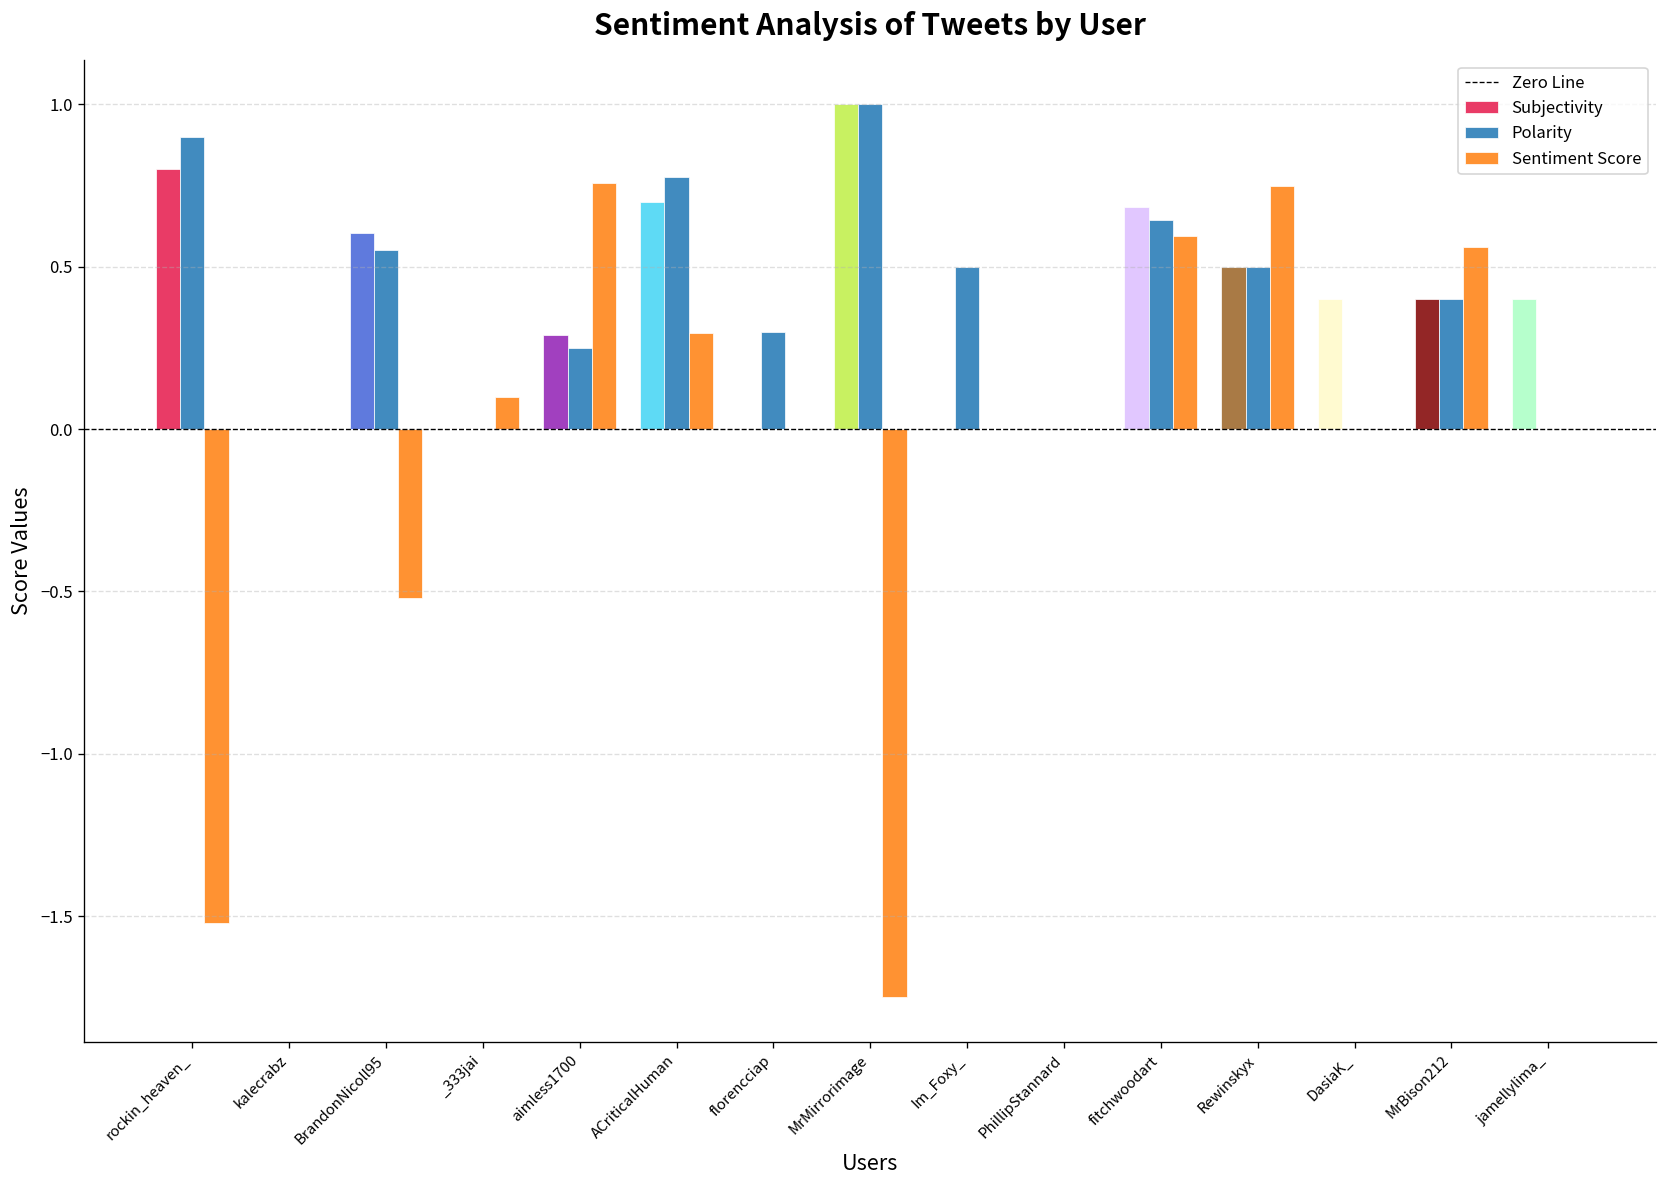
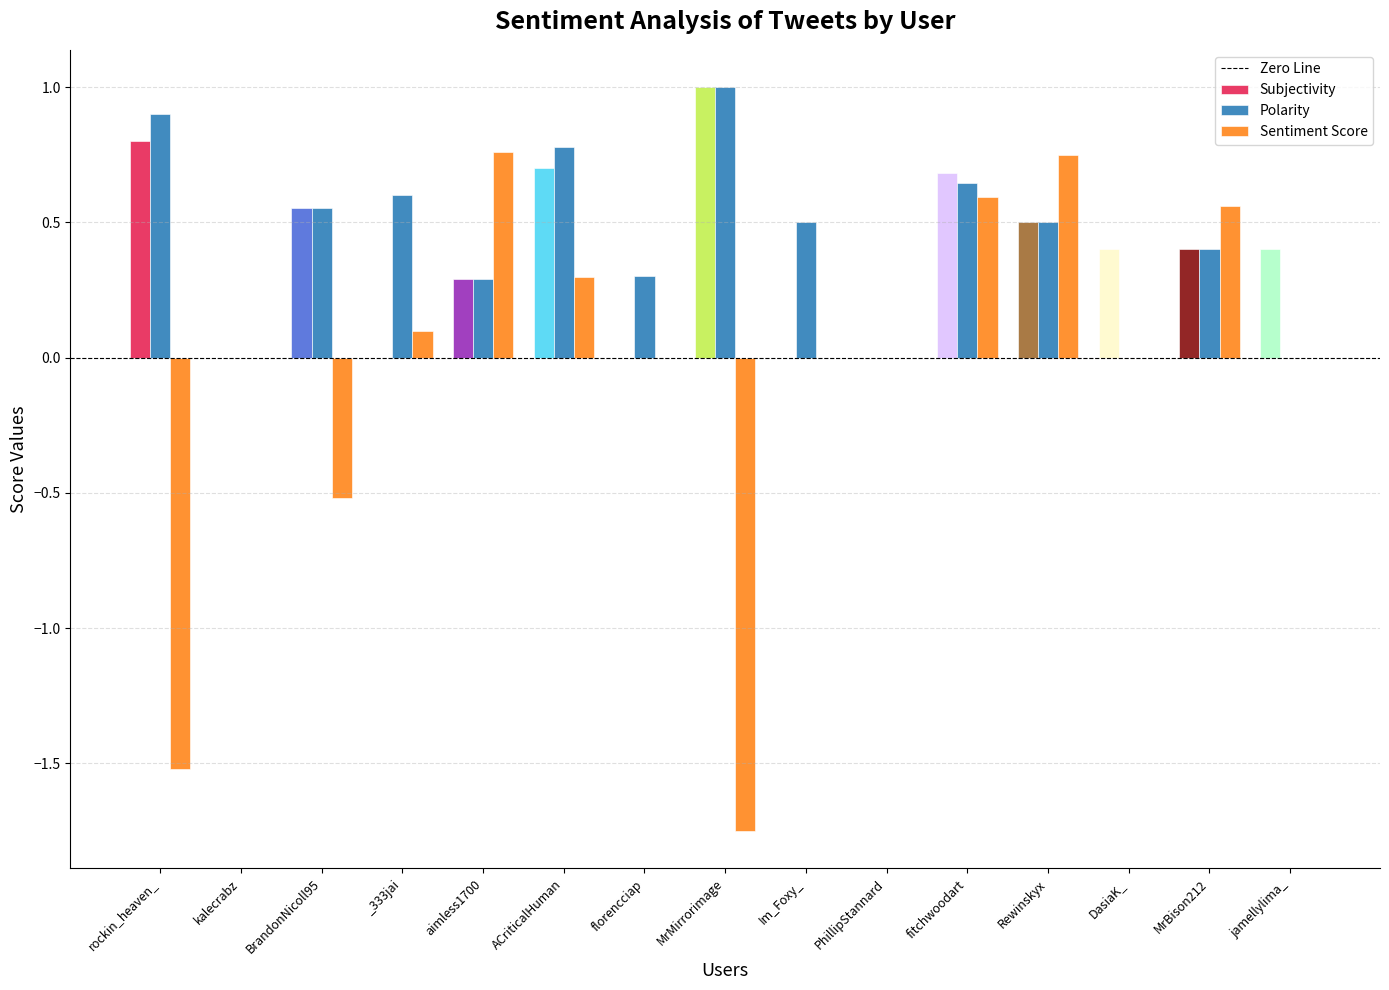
Subjectivity, BrandonNicoll95: 0.60 -> 0.55
Polarity, _333jai: 0.0 -> 0.6
Polarity, aimless1700: 0.25 -> 0.29
